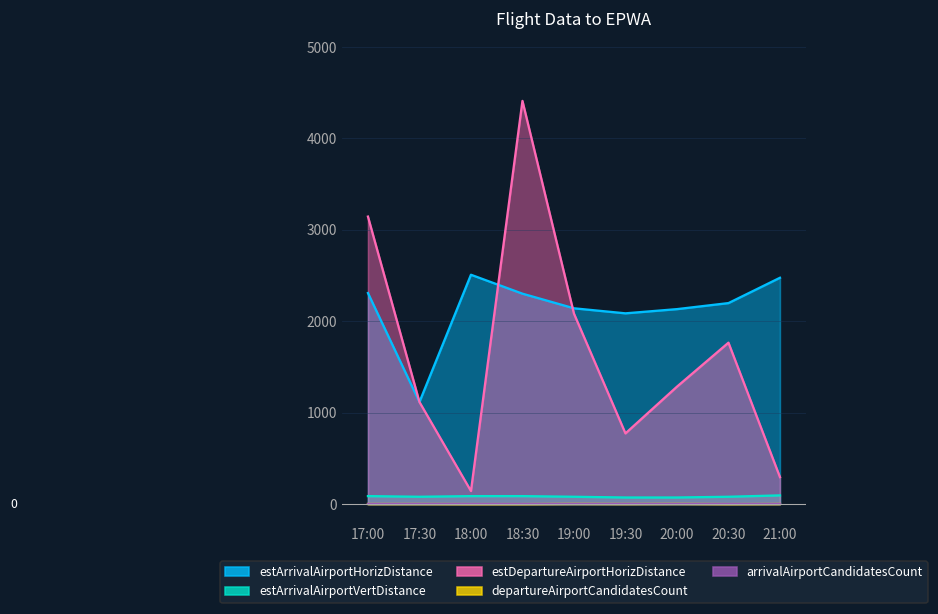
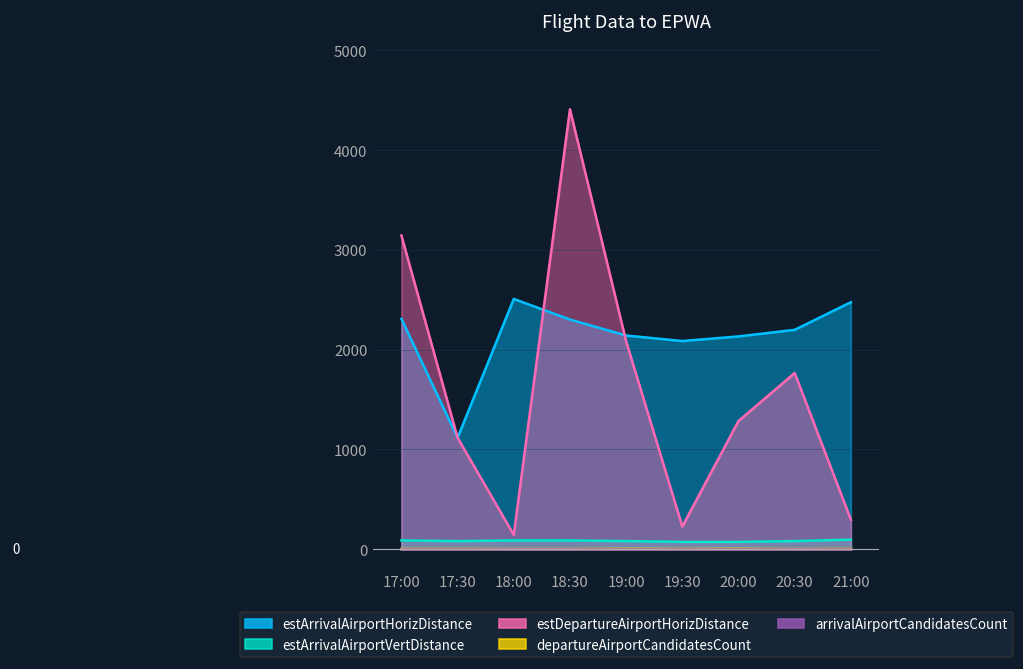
estDepartureAirportHorizDistance, 19:30: 800 -> 200
